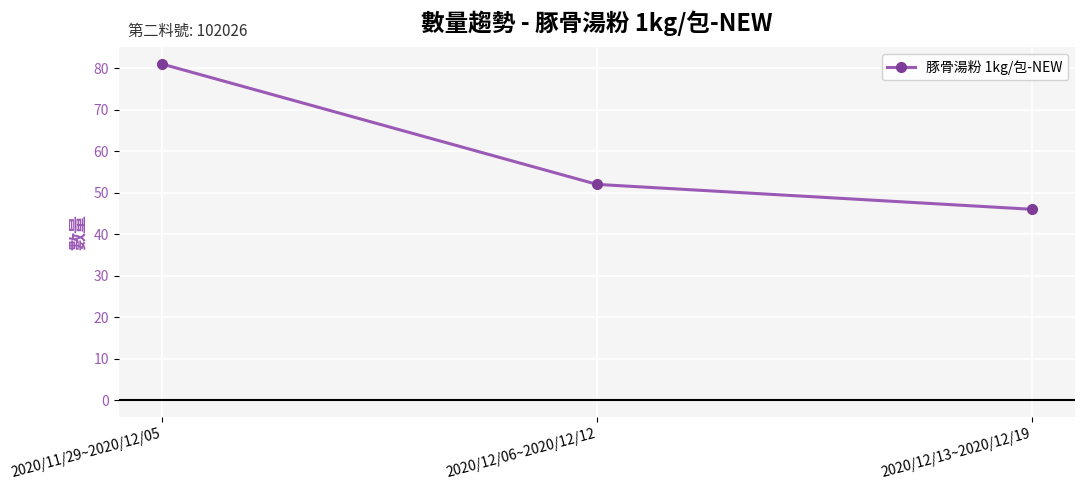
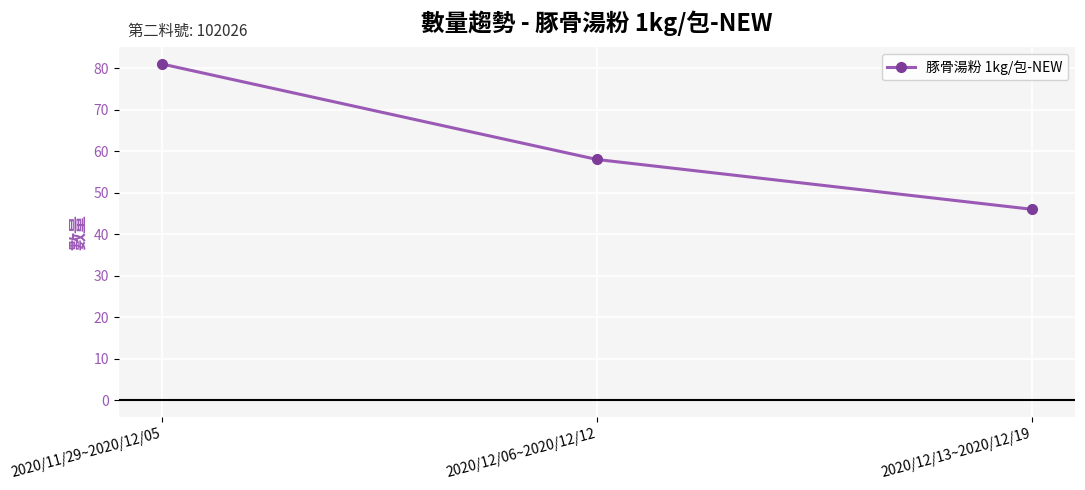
2020/12/06~2020/12/12: 52 -> 58
